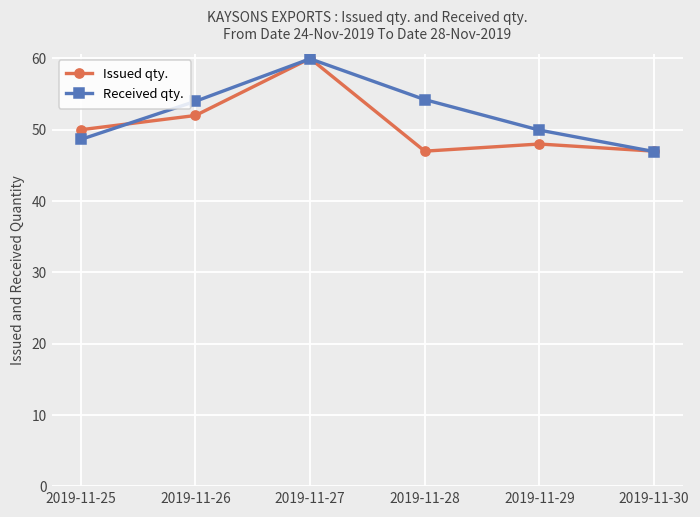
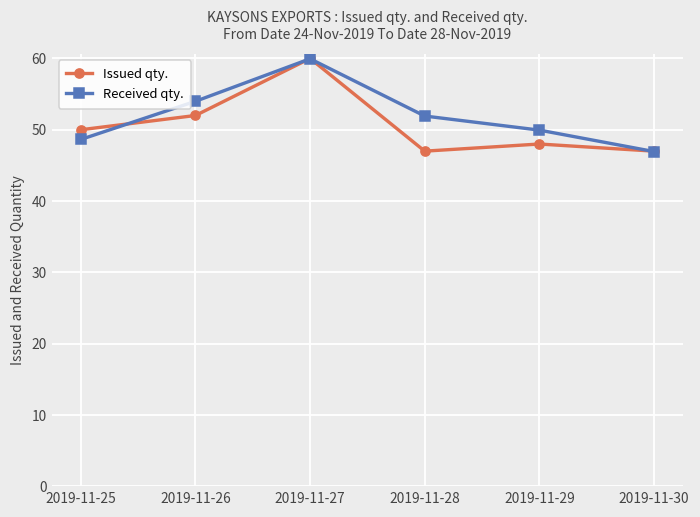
Received qty., 2019-11-28: 54 -> 52
